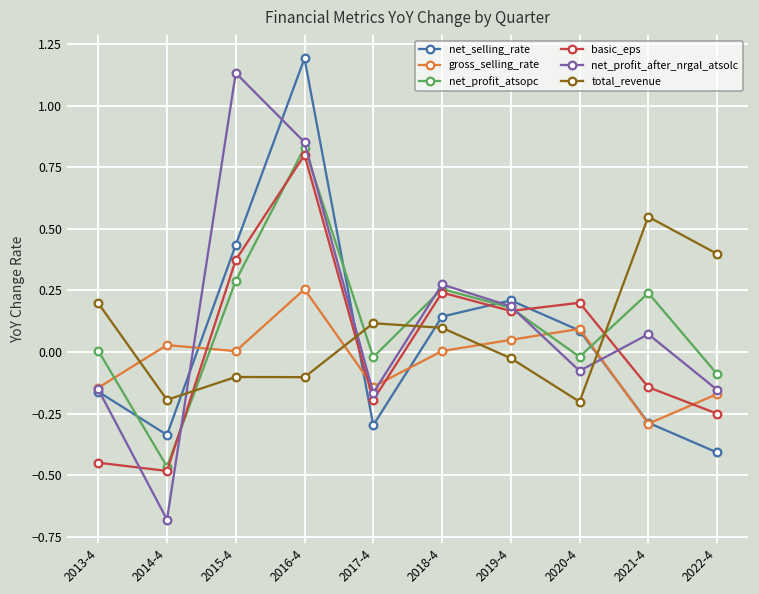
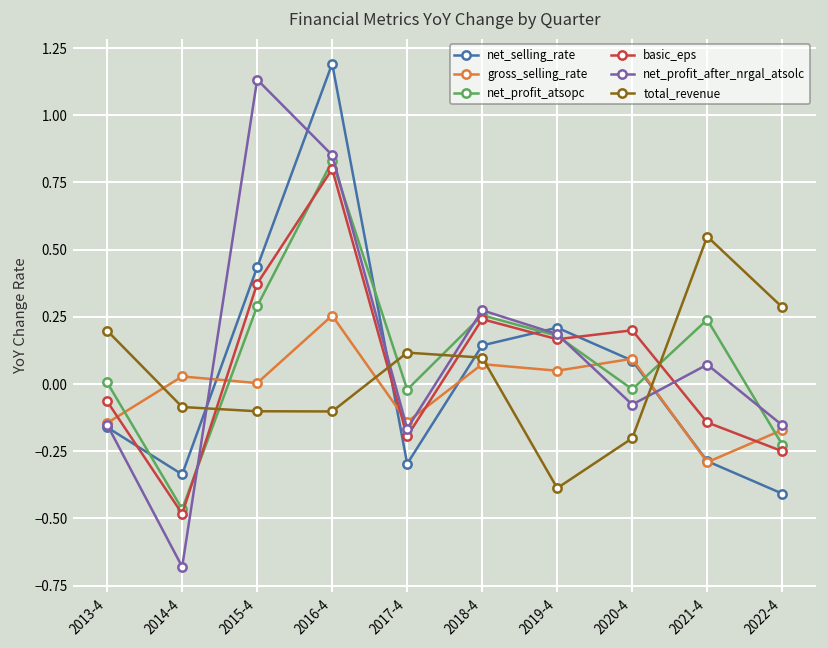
basic_eps, 2013-4: -0.45 -> -0.06
total_revenue, 2014-4: -0.19 -> -0.09
gross_selling_rate, 2018-4: 0.00 -> 0.07
total_revenue, 2019-4: -0.03 -> -0.39
net_profit_atsopc, 2022-4: -0.09 -> -0.23
total_revenue, 2022-4: 0.40 -> 0.29
